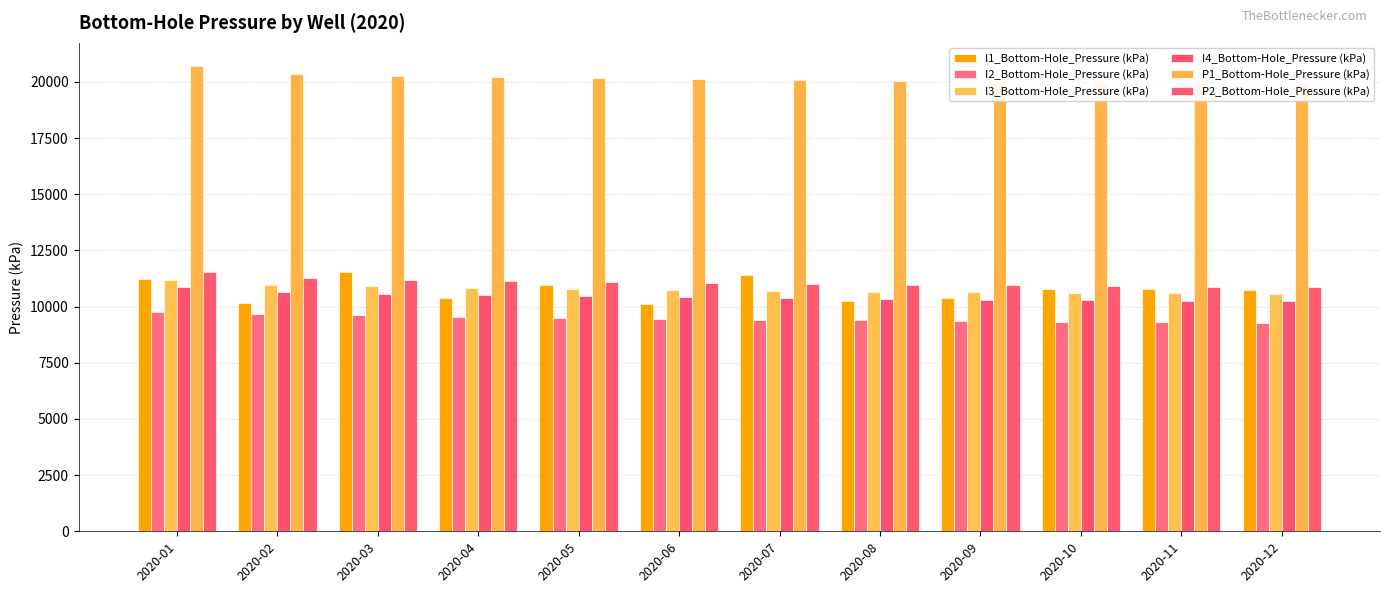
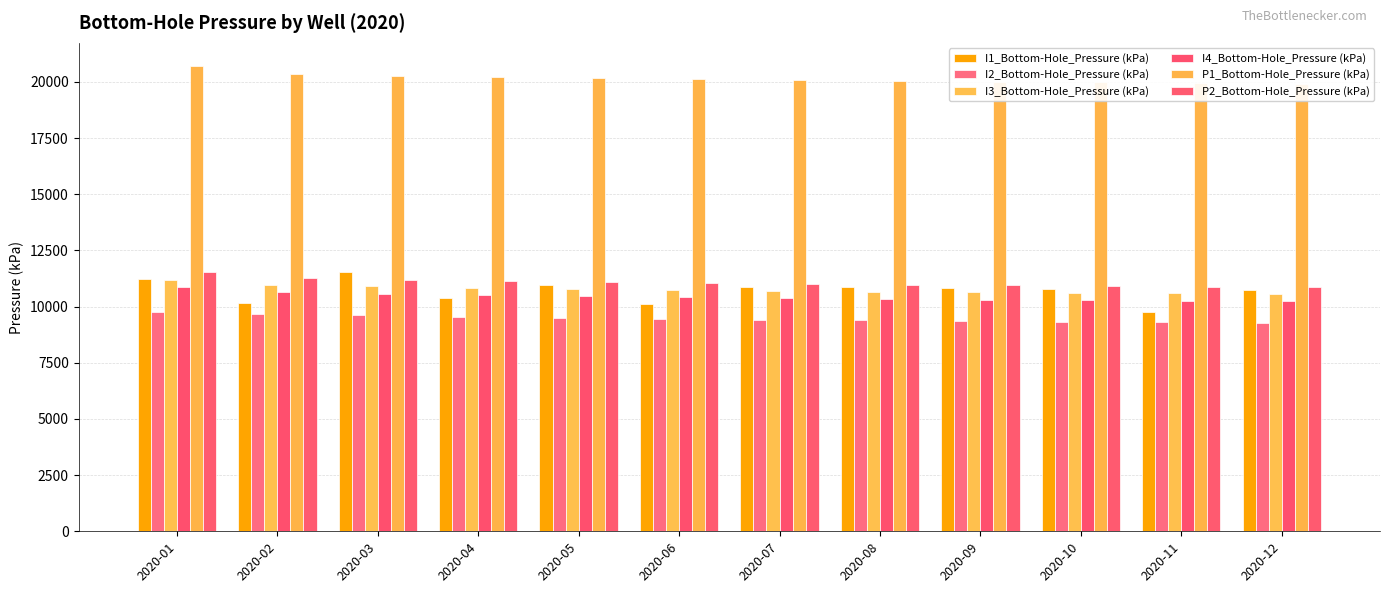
I1_Bottom-Hole_Pressure (kPa), 2020-07: 11400 -> 10900
I1_Bottom-Hole_Pressure (kPa), 2020-08: 10300 -> 10900
I1_Bottom-Hole_Pressure (kPa), 2020-09: 10400 -> 10800
I1_Bottom-Hole_Pressure (kPa), 2020-11: 10800 -> 9700
